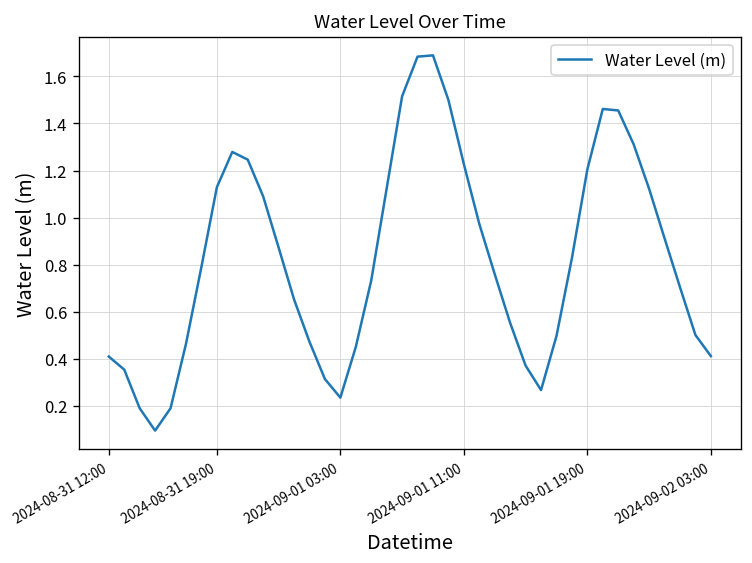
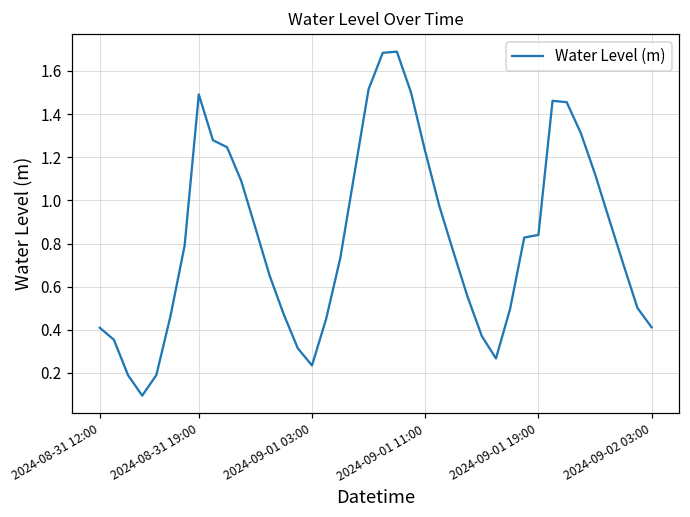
2024-08-31 19:00: 1.13 -> 1.49
2024-09-01 19:00: 1.20 -> 0.84
